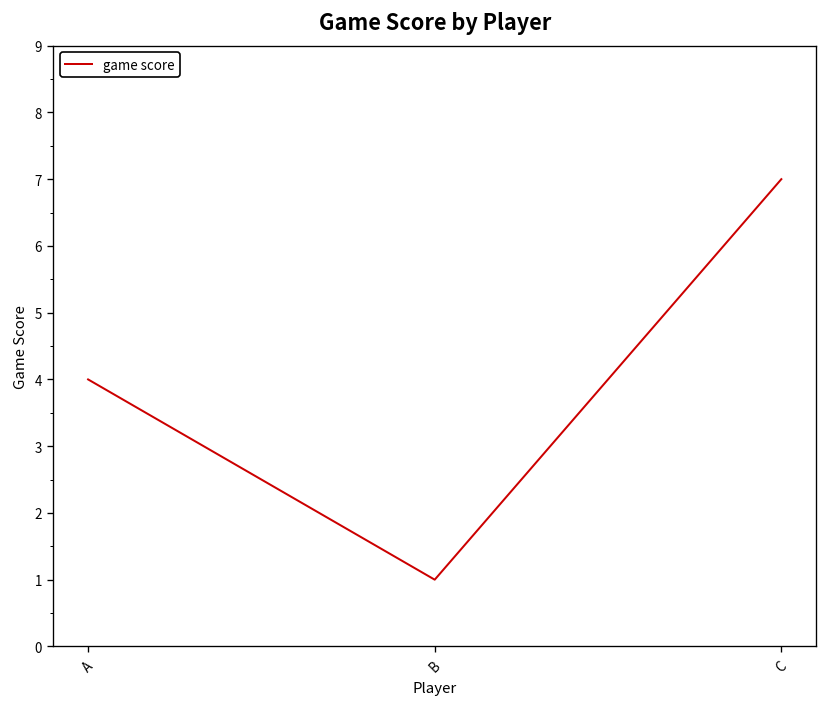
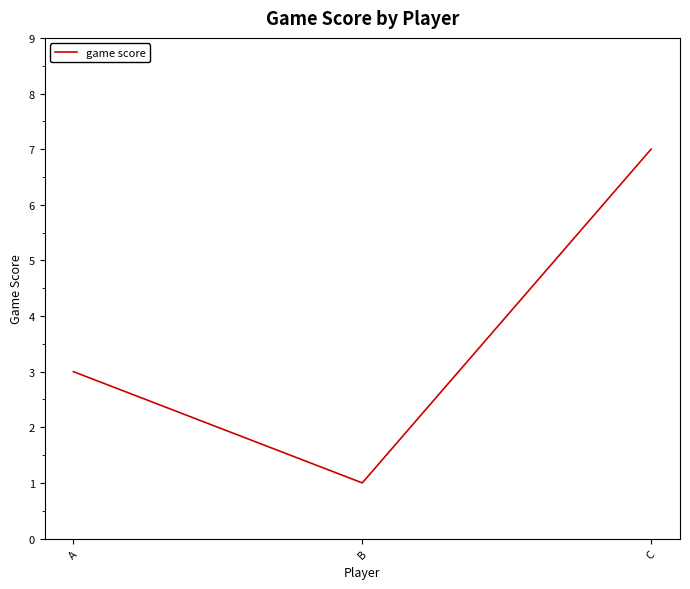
A: 4 -> 3
